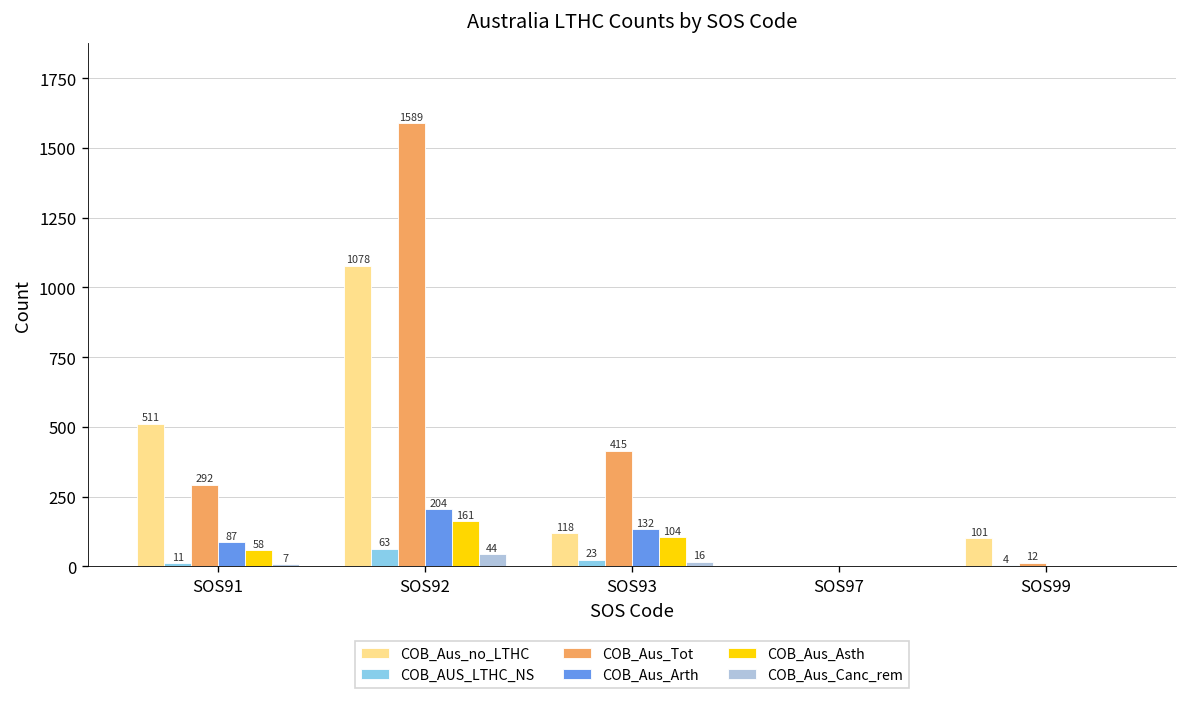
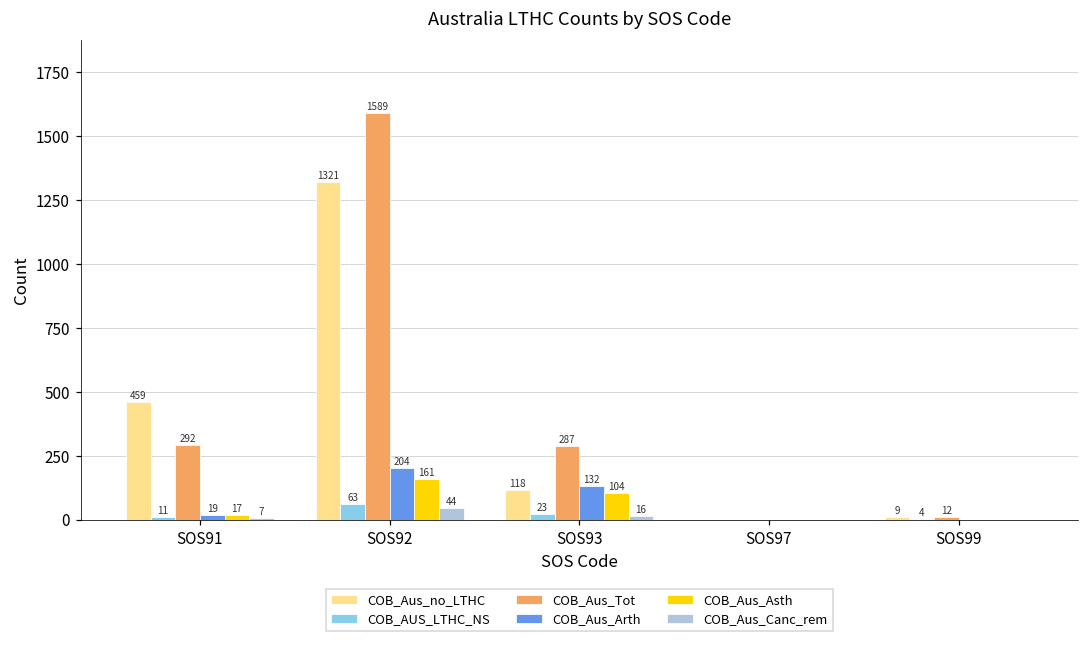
COB_Aus_no_LTHC, SOS91: 511 -> 459
COB_Aus_Arth, SOS91: 87 -> 19
COB_Aus_Asth, SOS91: 58 -> 17
COB_Aus_no_LTHC, SOS92: 1078 -> 1321
COB_Aus_Tot, SOS93: 415 -> 287
COB_Aus_no_LTHC, SOS99: 101 -> 9
